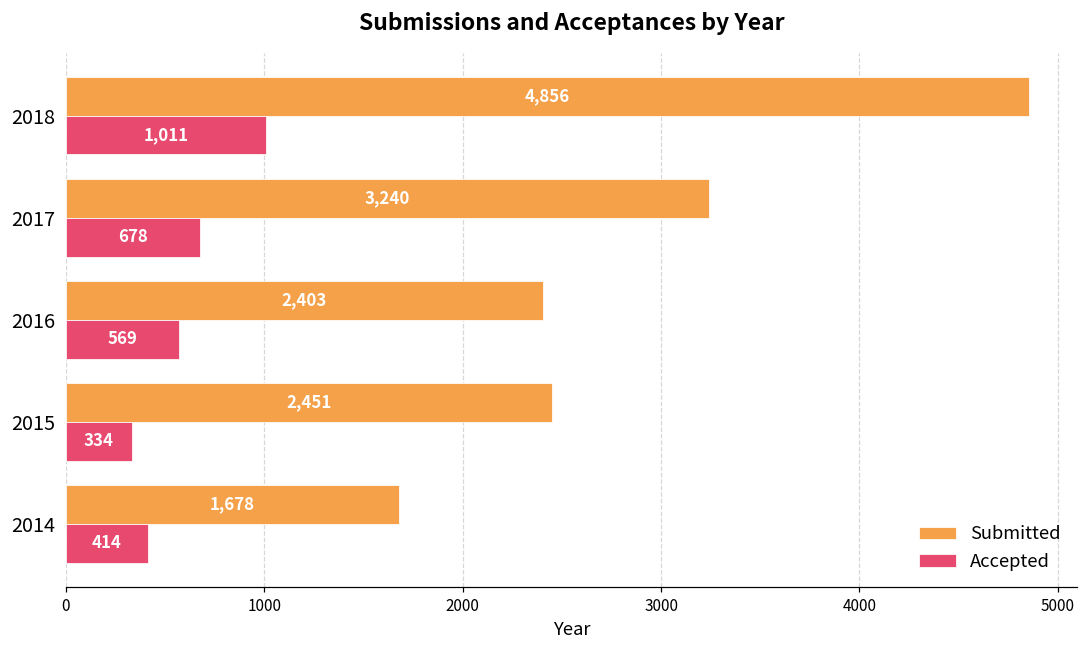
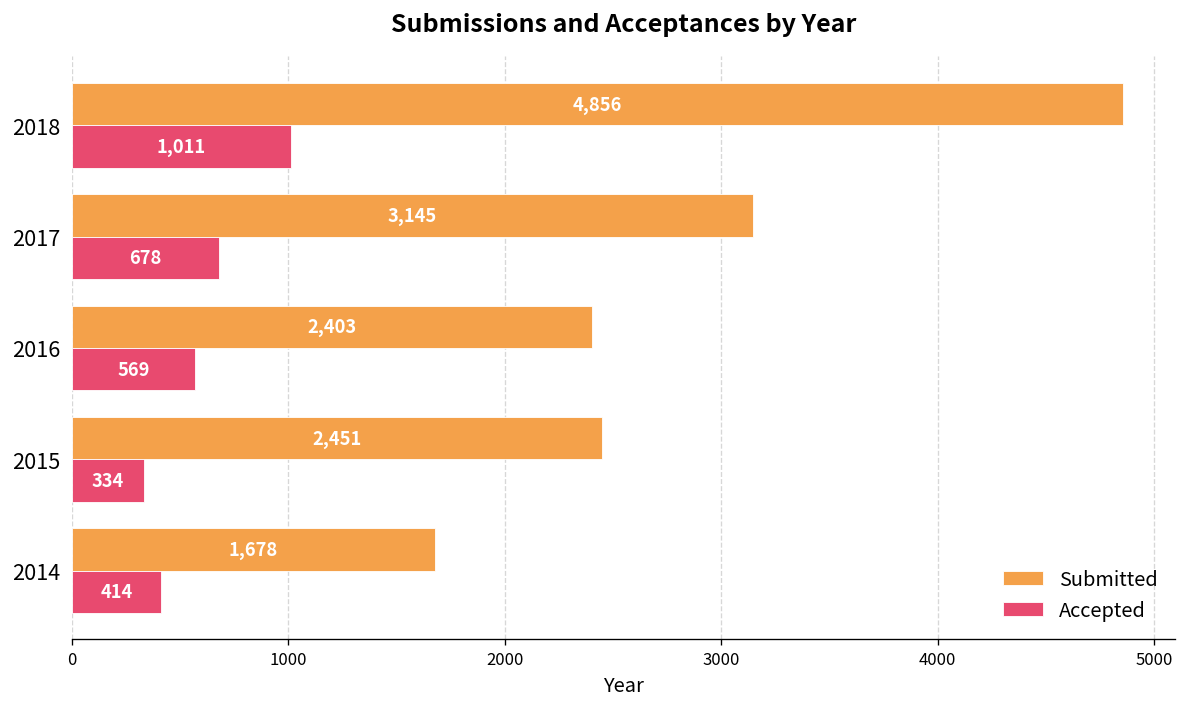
Submitted, 2017: 3,240 -> 3,145
